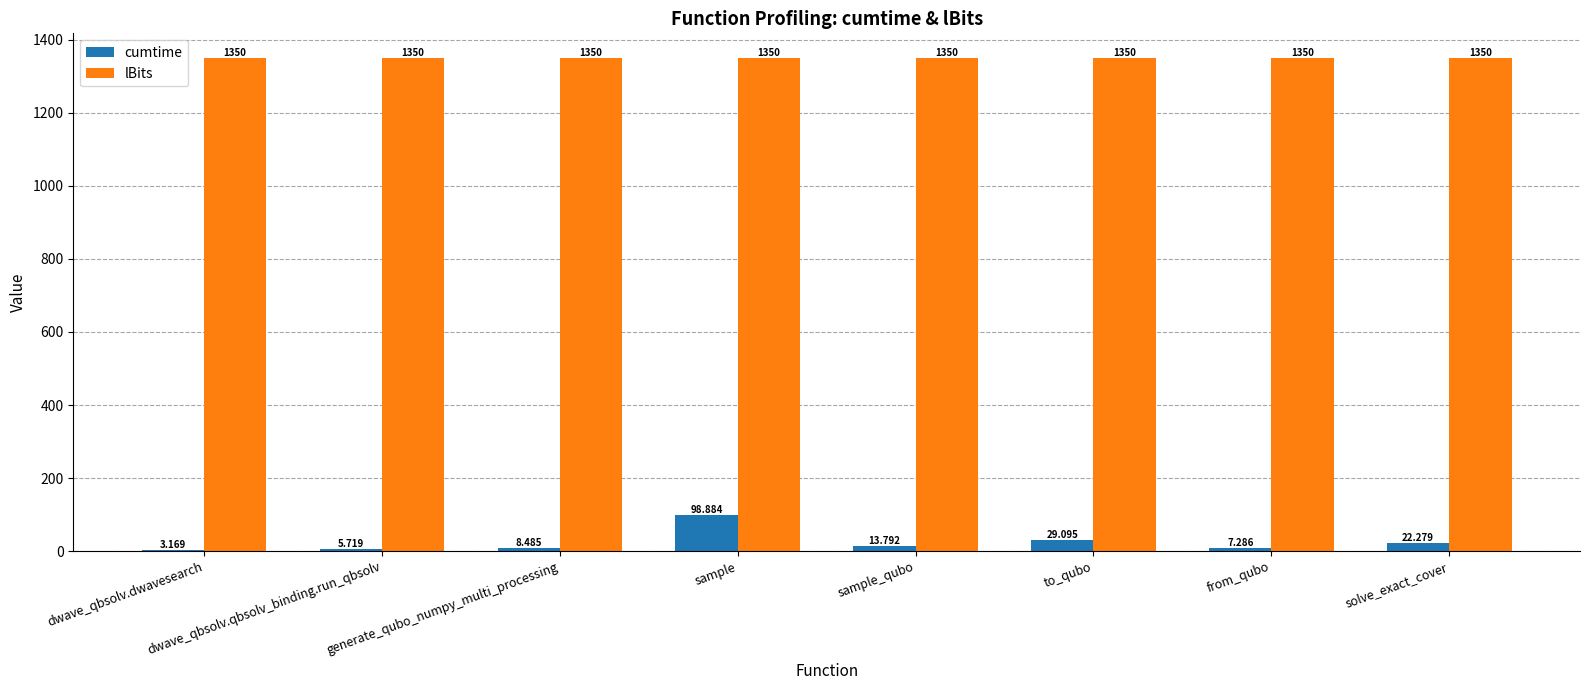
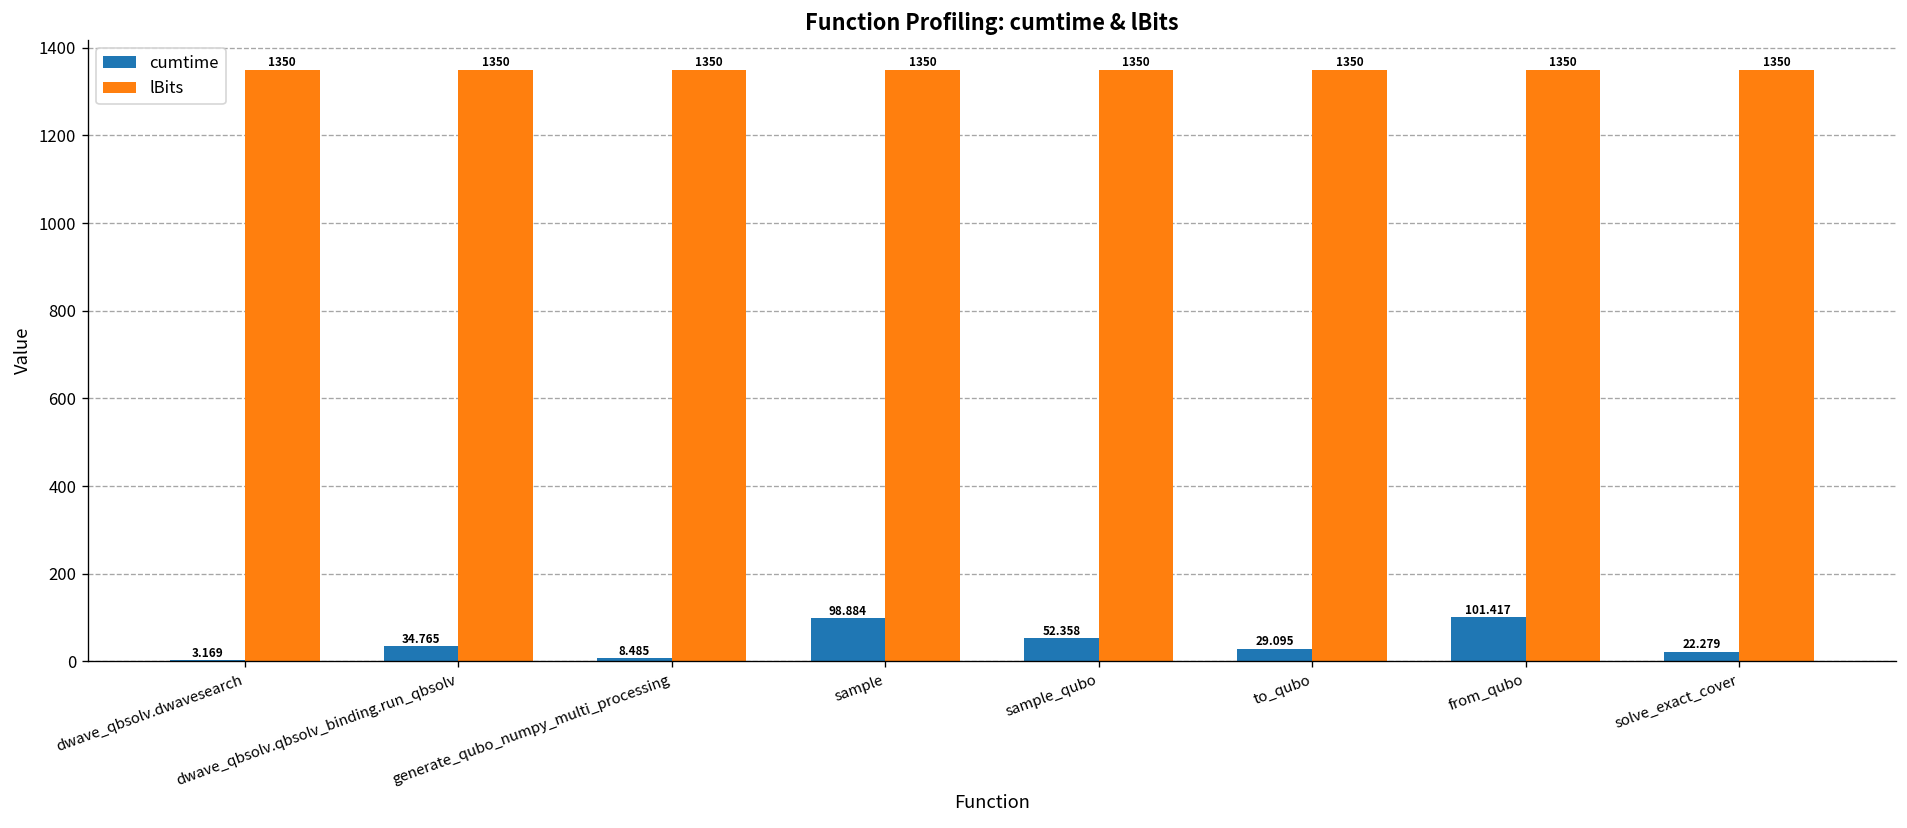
cumtime, dwave_qbsolv.qbsolv_binding.run_qbsolv: 5.719 -> 34.765
cumtime, sample_qubo: 13.792 -> 52.358
cumtime, from_qubo: 7.286 -> 101.417
